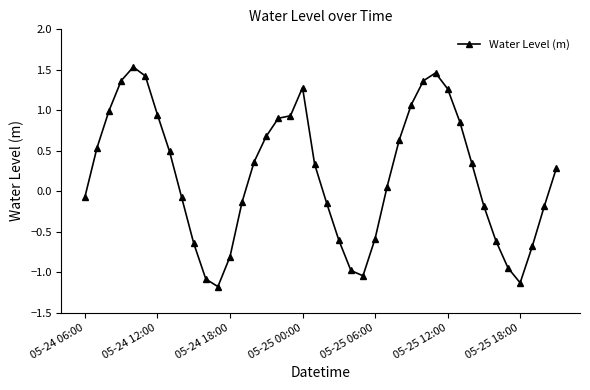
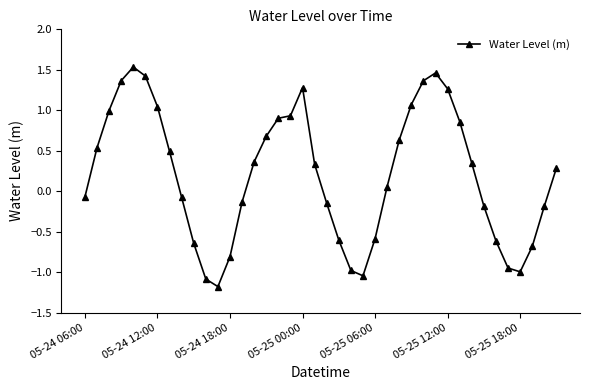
05-24 12:00: 0.9 -> 1.0
05-25 18:00: -1.1 -> -1.0
